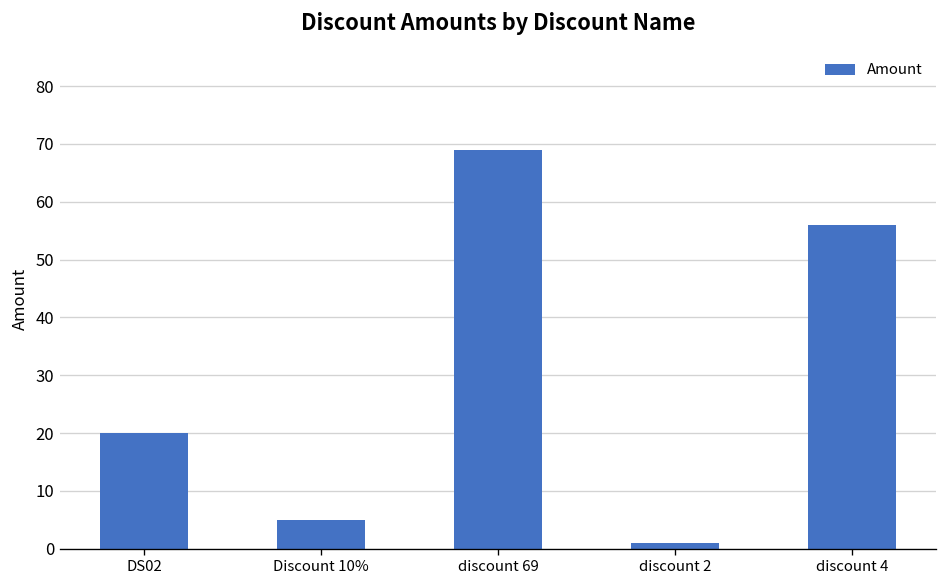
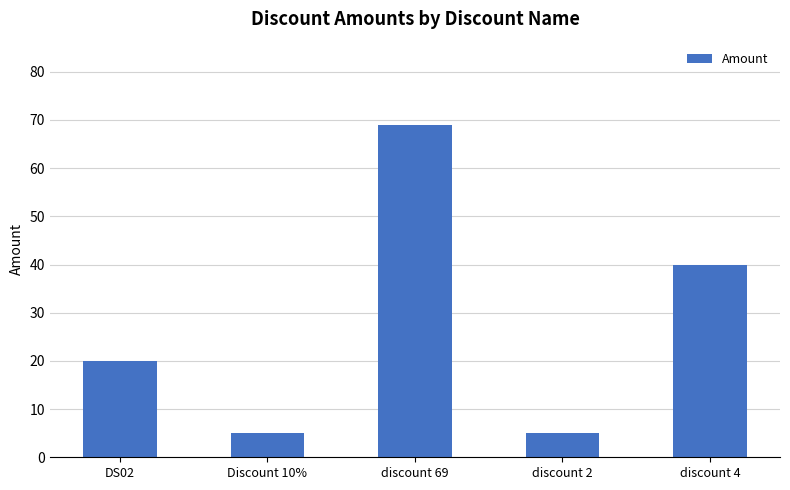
discount 2: 1 -> 5
discount 4: 56 -> 40
